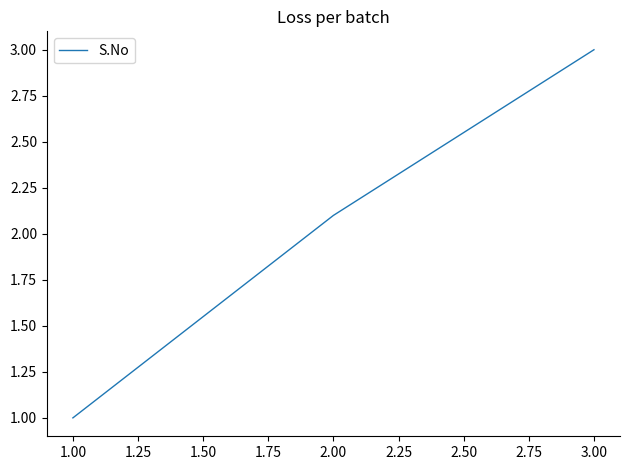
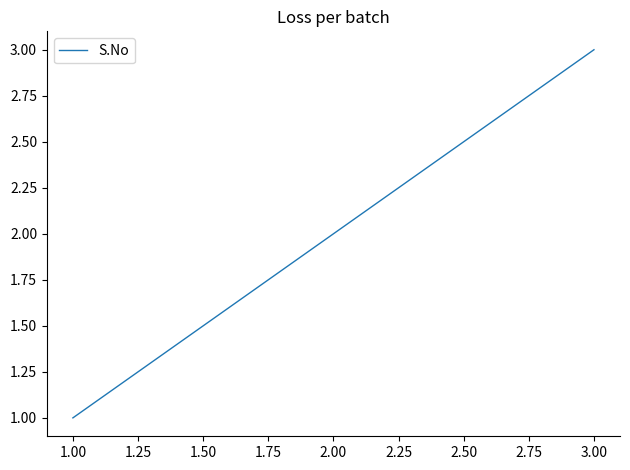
2.00: 2.1 -> 2.0
